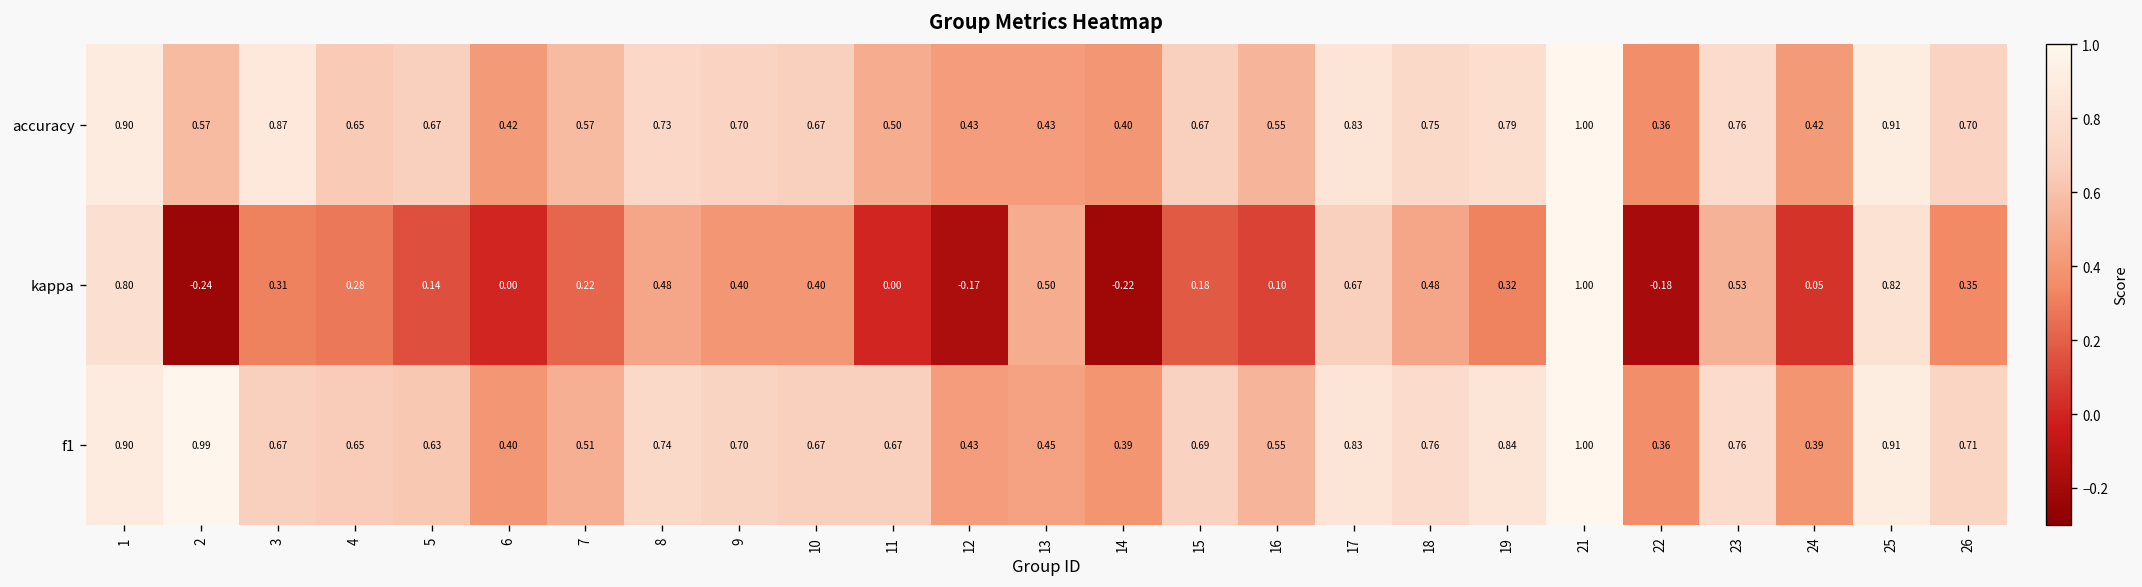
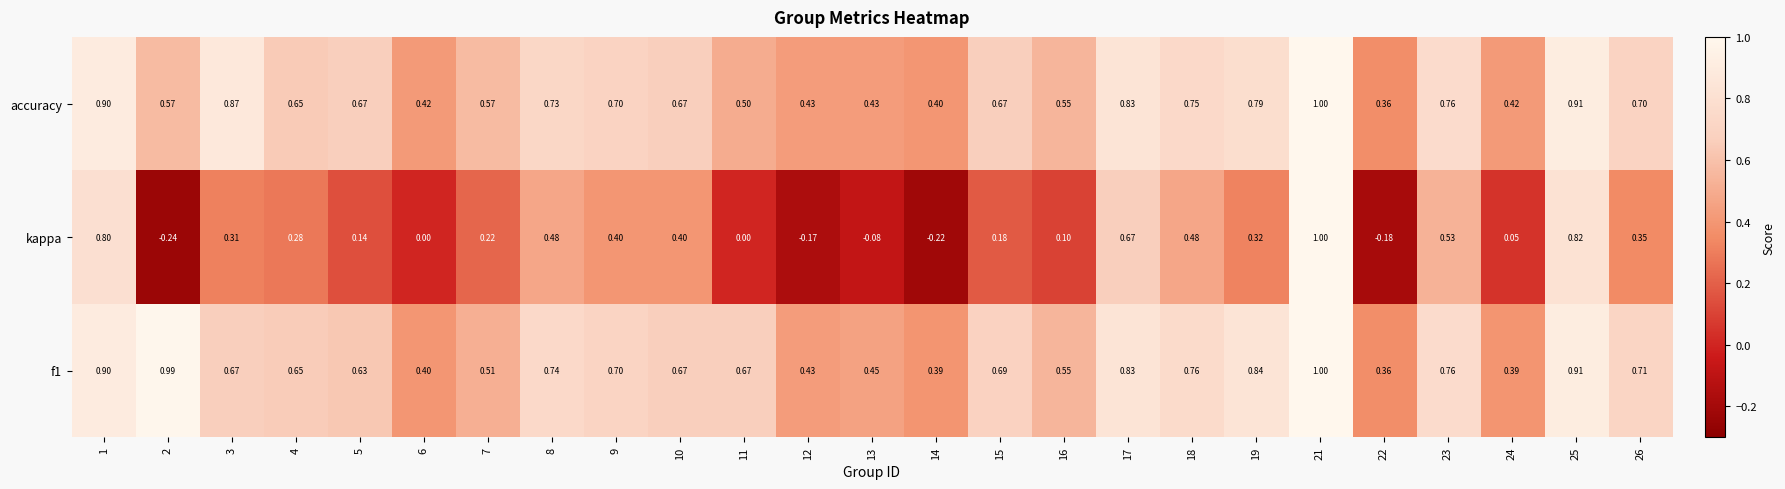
kappa, 13: 0.50 -> -0.08
